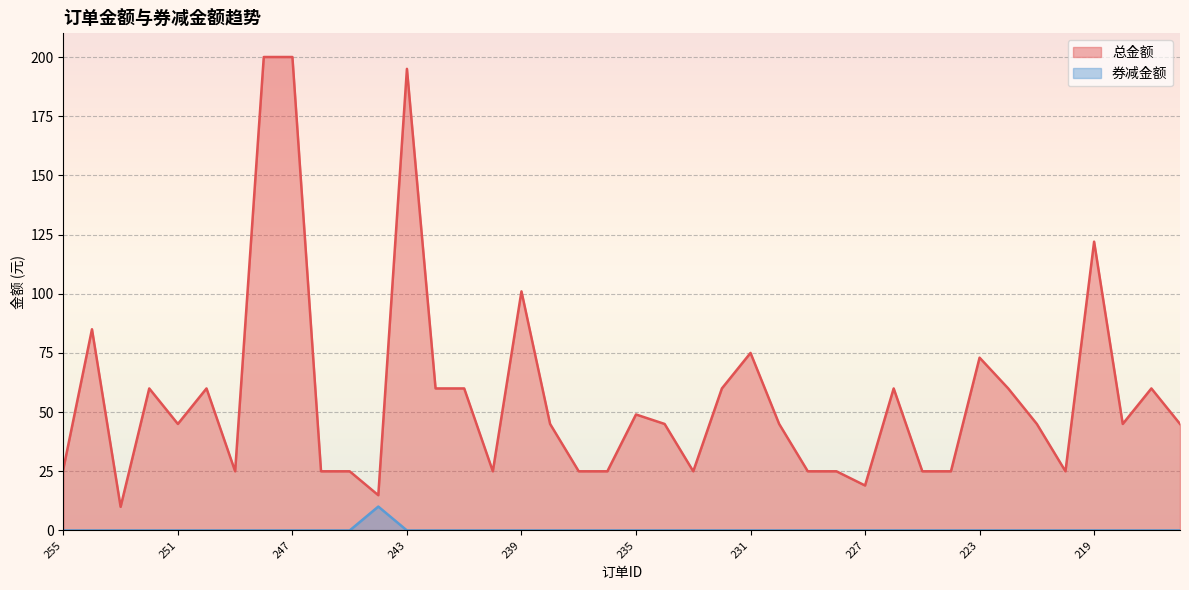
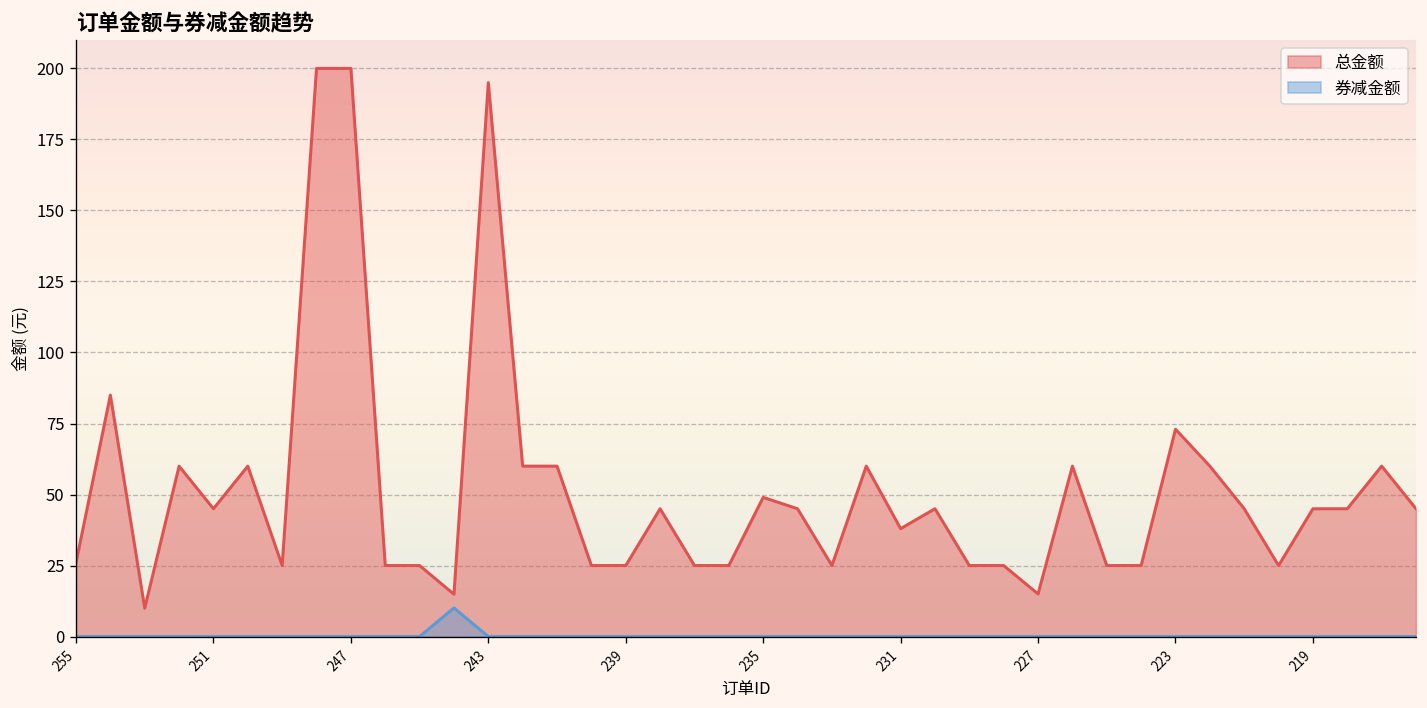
总金额, 239: 101 -> 25
总金额, 231: 75 -> 38
总金额, 227: 19 -> 15
总金额, 219: 122 -> 45
